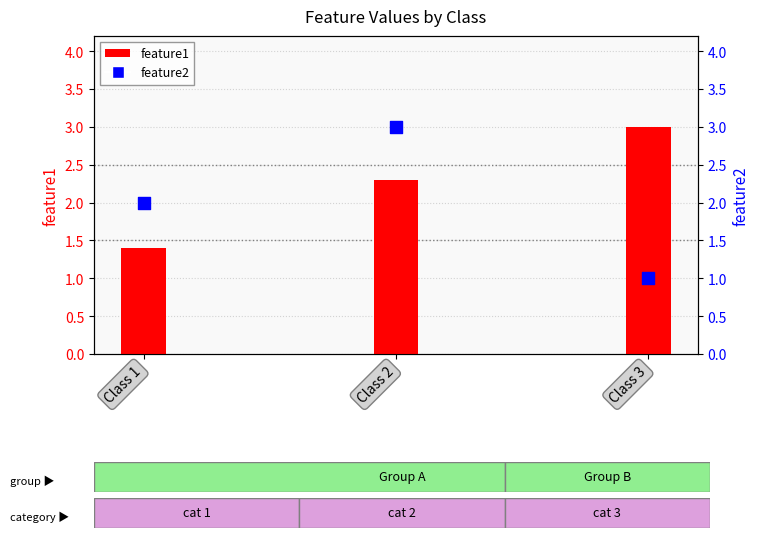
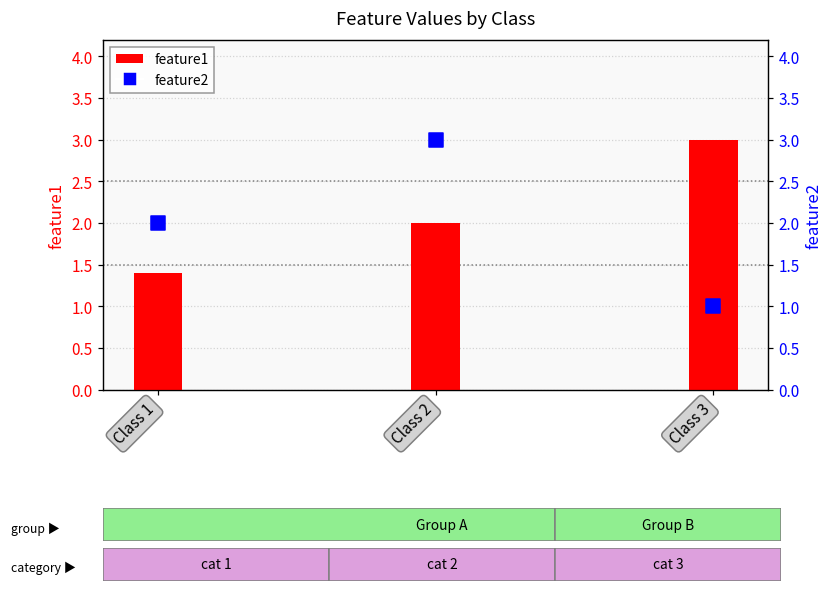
feature1, Class 2: 2.3 -> 2.0
